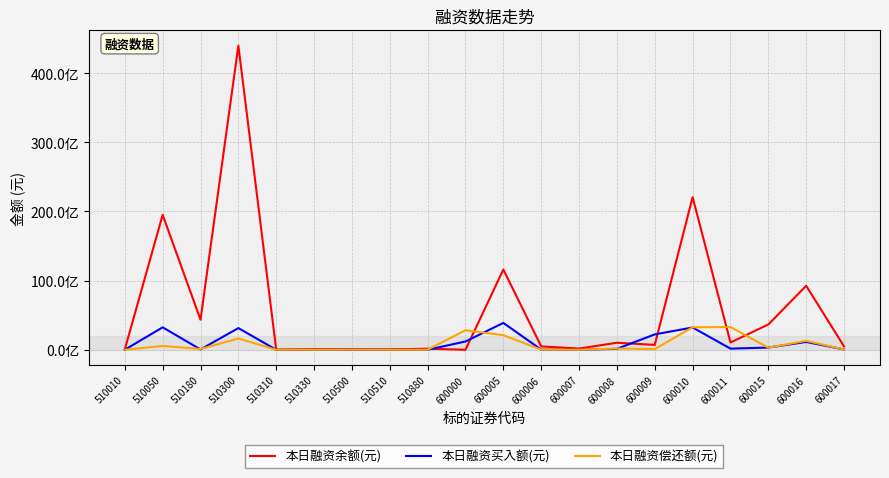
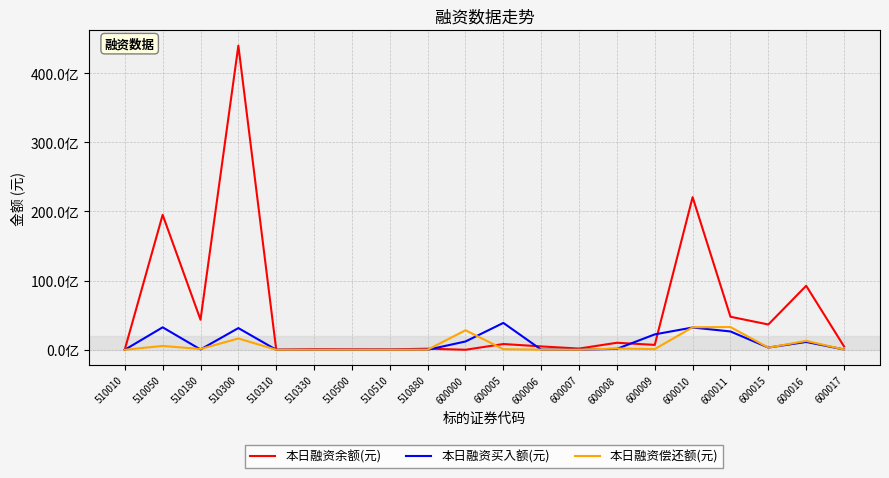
本日融资余额(元), 600005: 120亿 -> 10亿
本日融资偿还额(元), 600005: 20亿 -> 0亿
本日融资余额(元), 600011: 10亿 -> 50亿
本日融资买入额(元), 600011: 0亿 -> 30亿
